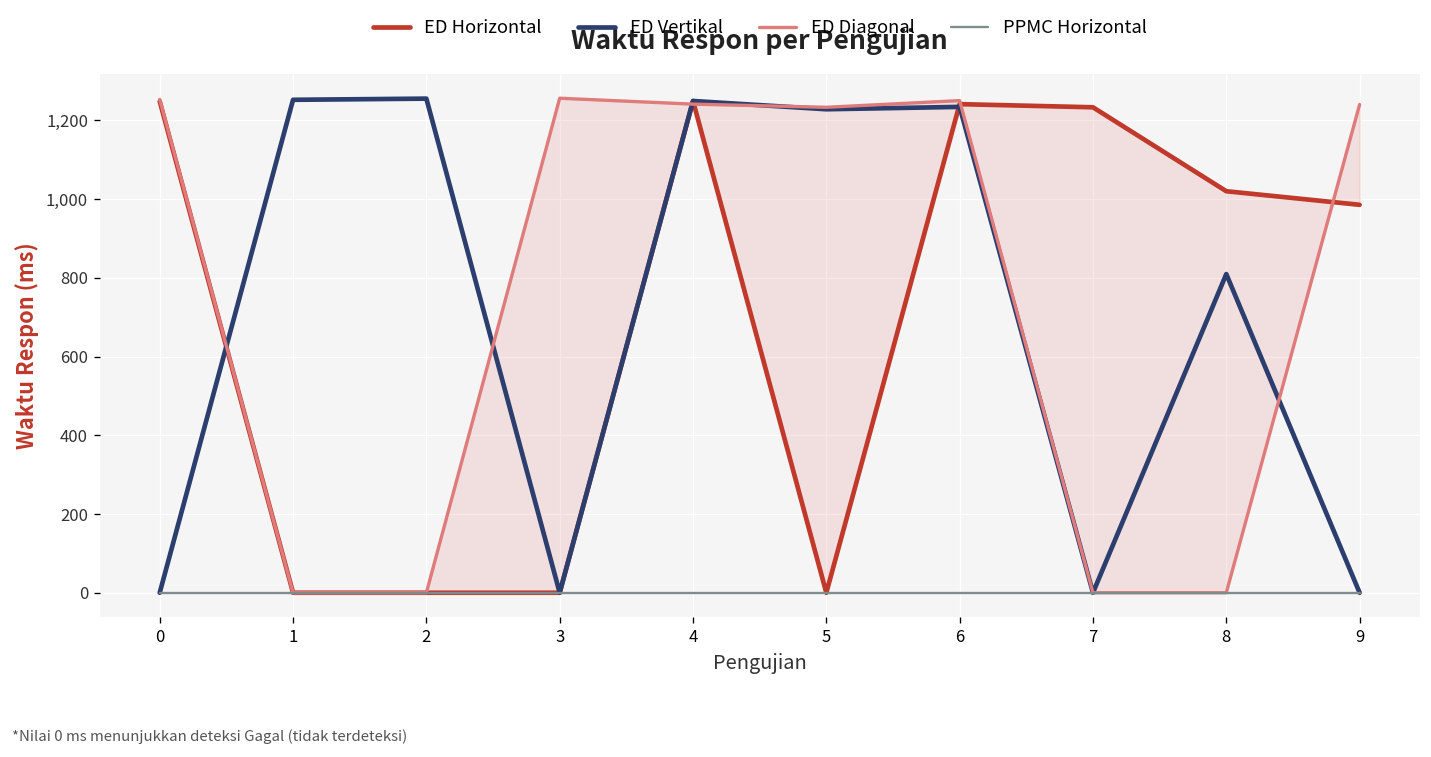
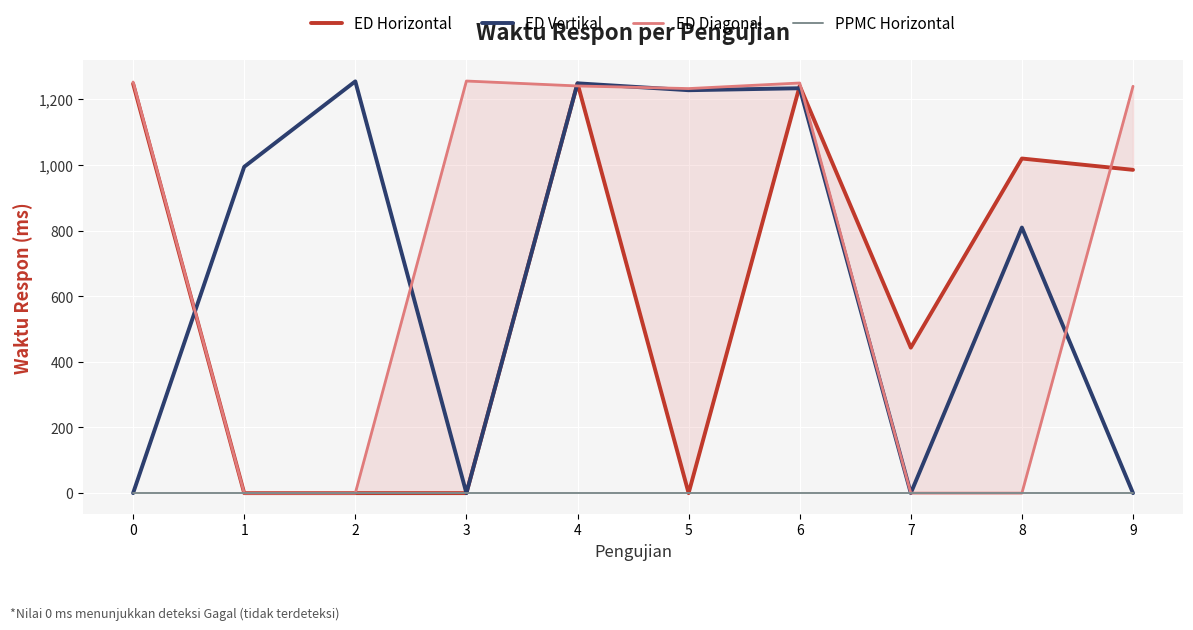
ED Vertikal, 1: 1,250 -> 990
ED Horizontal, 7: 1,230 -> 440
